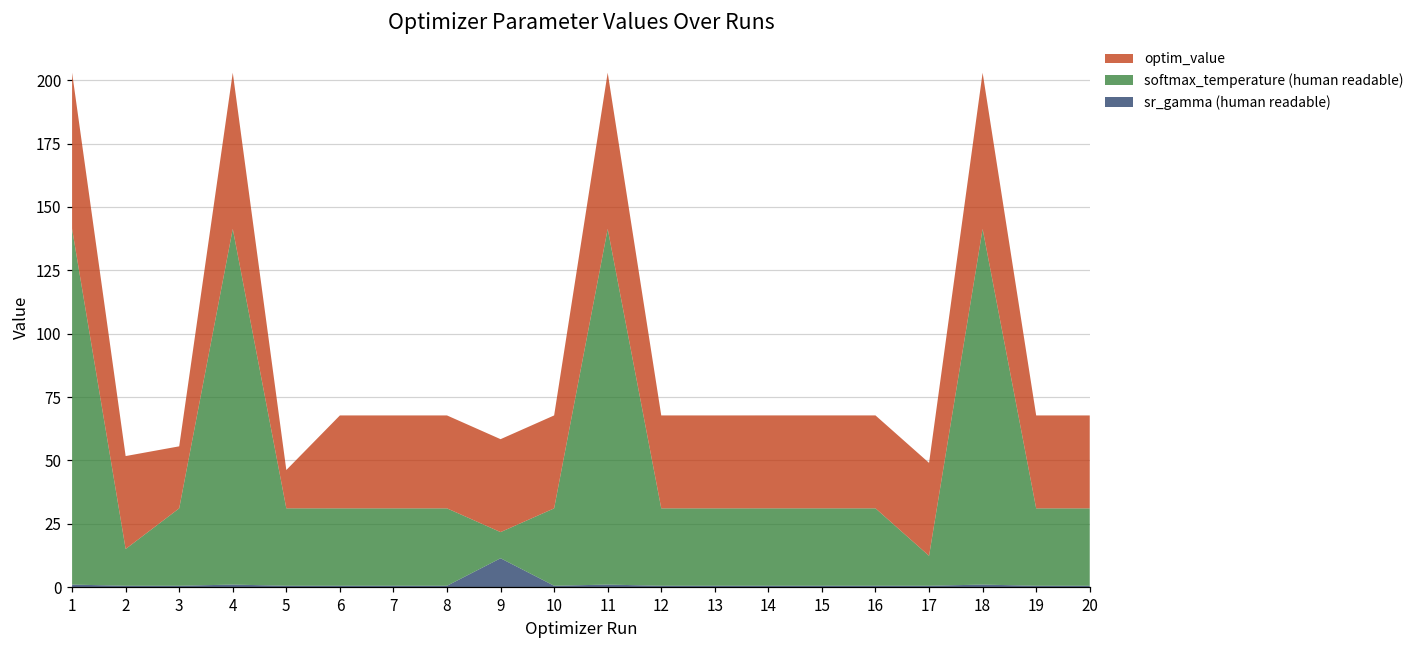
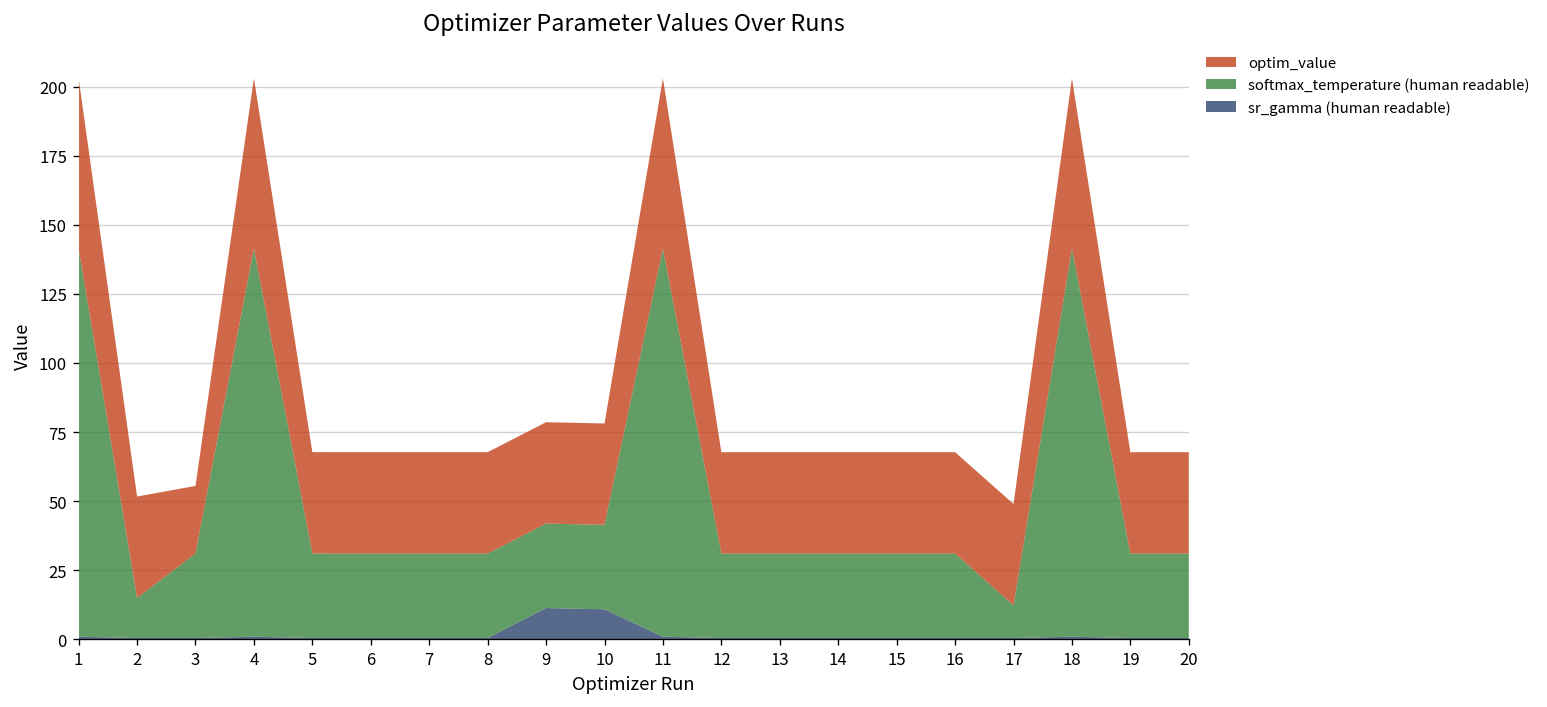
optim_value, 5: 15 -> 37
softmax_temperature (human readable), 9: 10 -> 31
sr_gamma (human readable), 10: 1 -> 11
